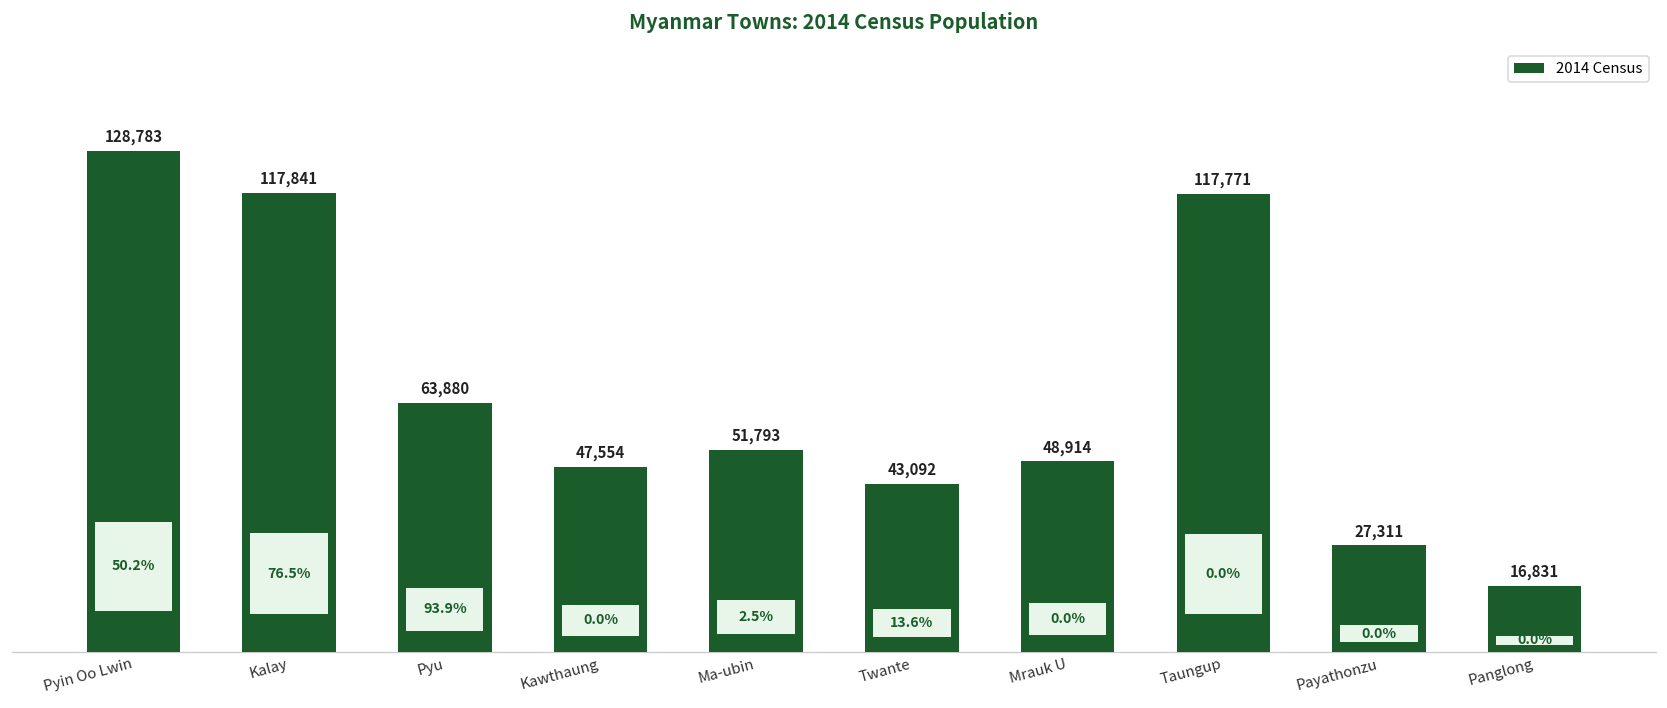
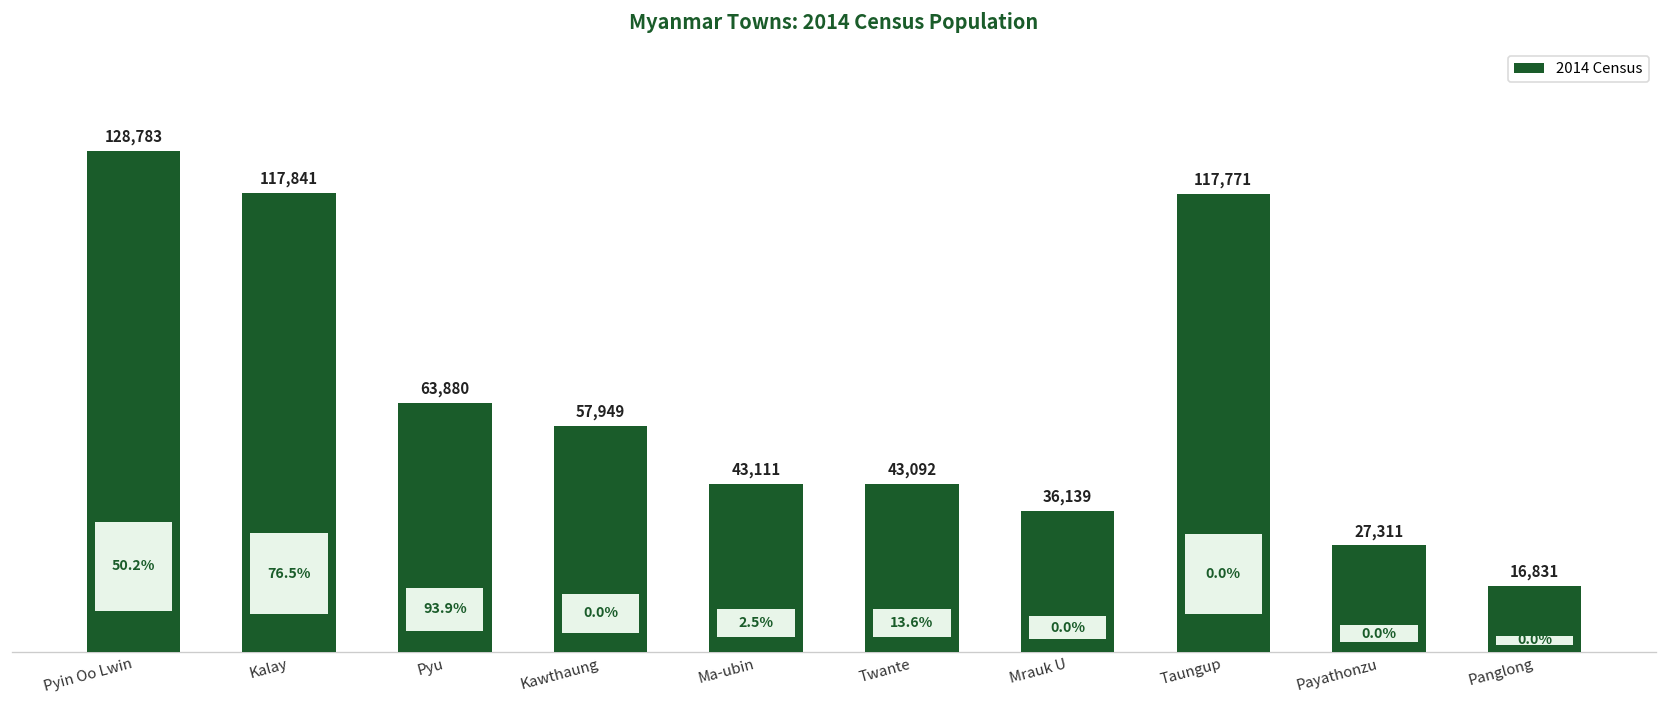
Kawthaung: 47,554 -> 57,949
Ma-ubin: 51,793 -> 43,111
Mrauk U: 48,914 -> 36,139
